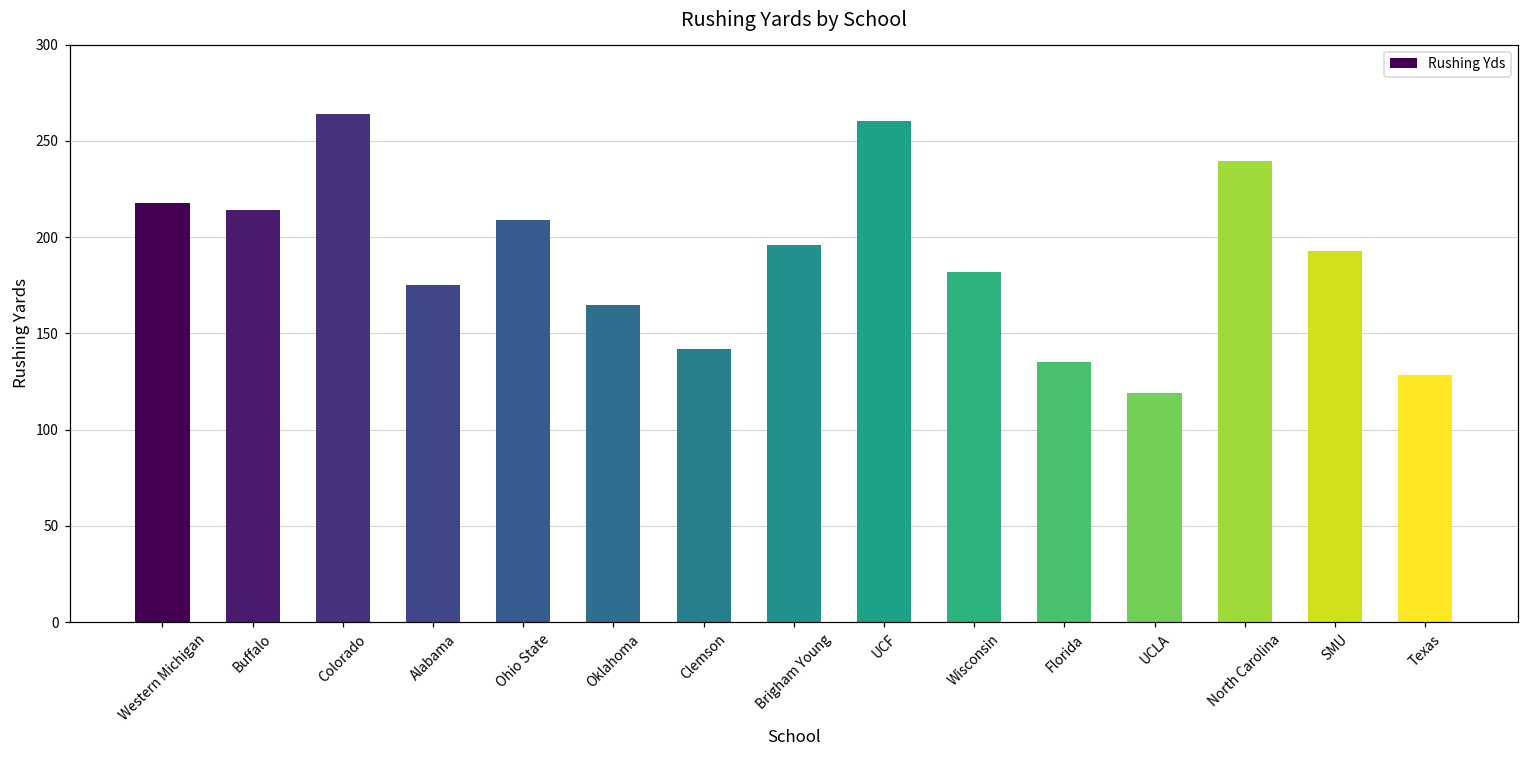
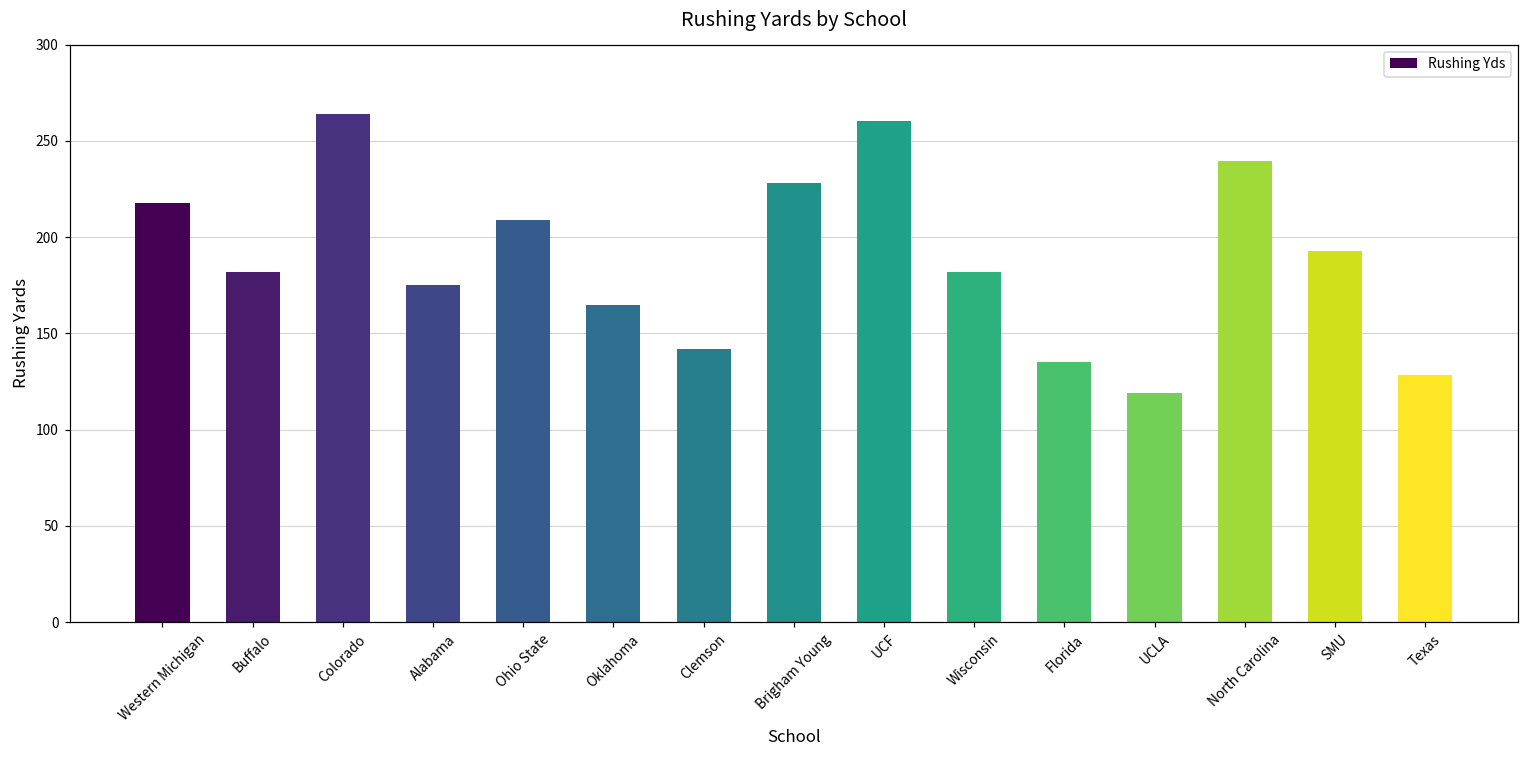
Buffalo: 214 -> 182
Brigham Young: 196 -> 228
